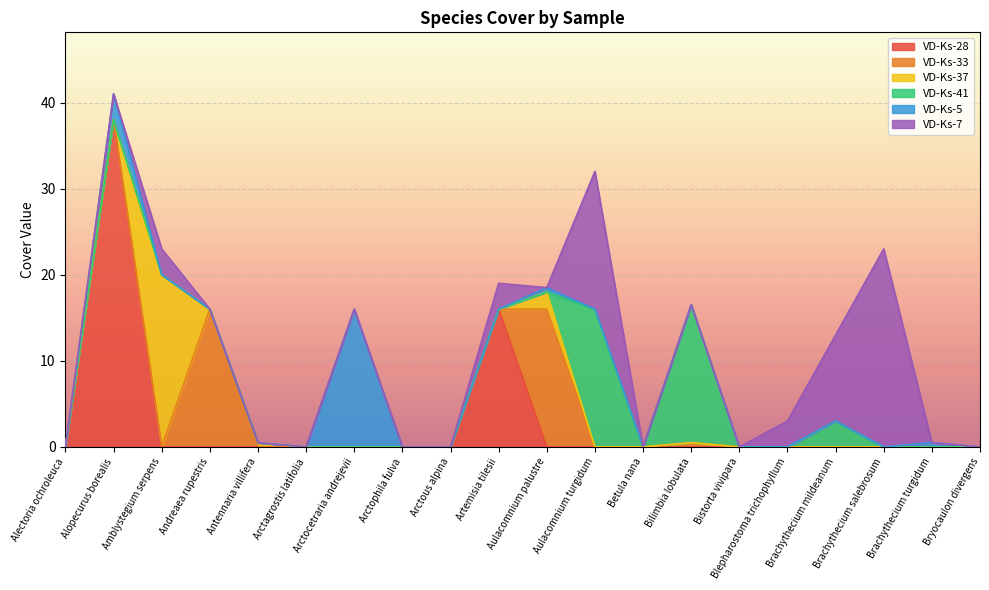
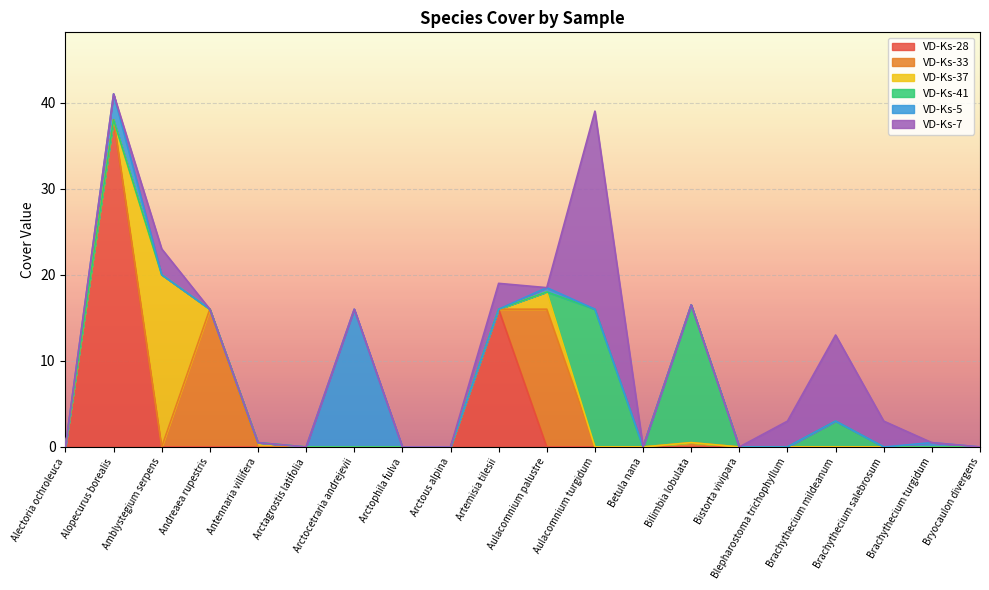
VD-Ks-7, Aulacomnium turgidum: 16 -> 23
VD-Ks-7, Brachythecium salebrosum: 23 -> 3
